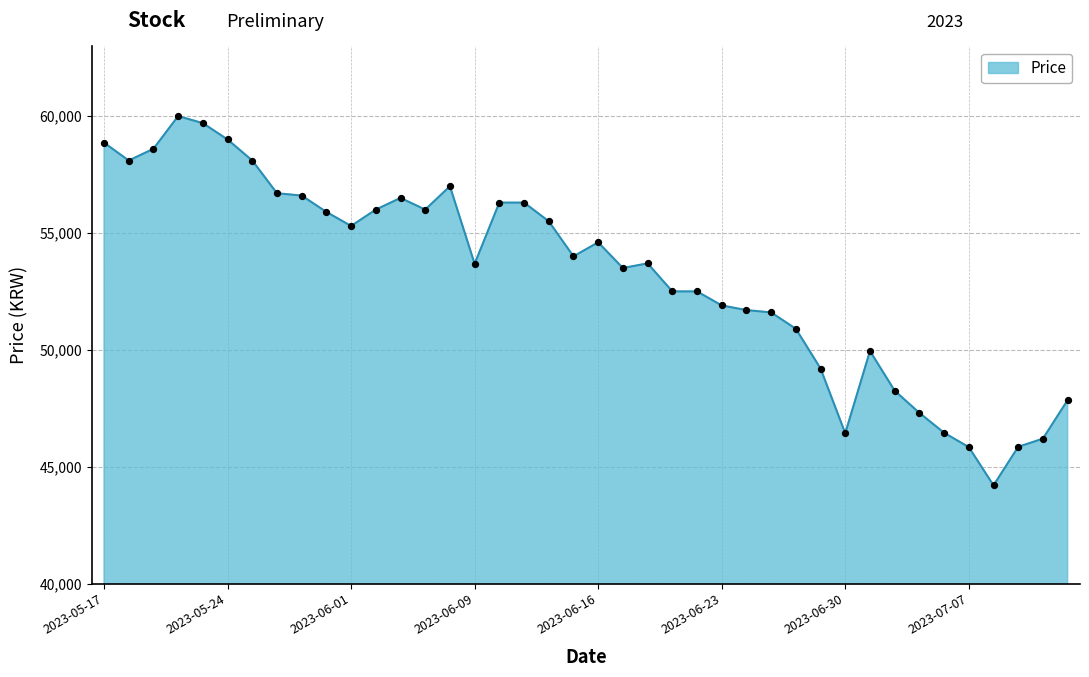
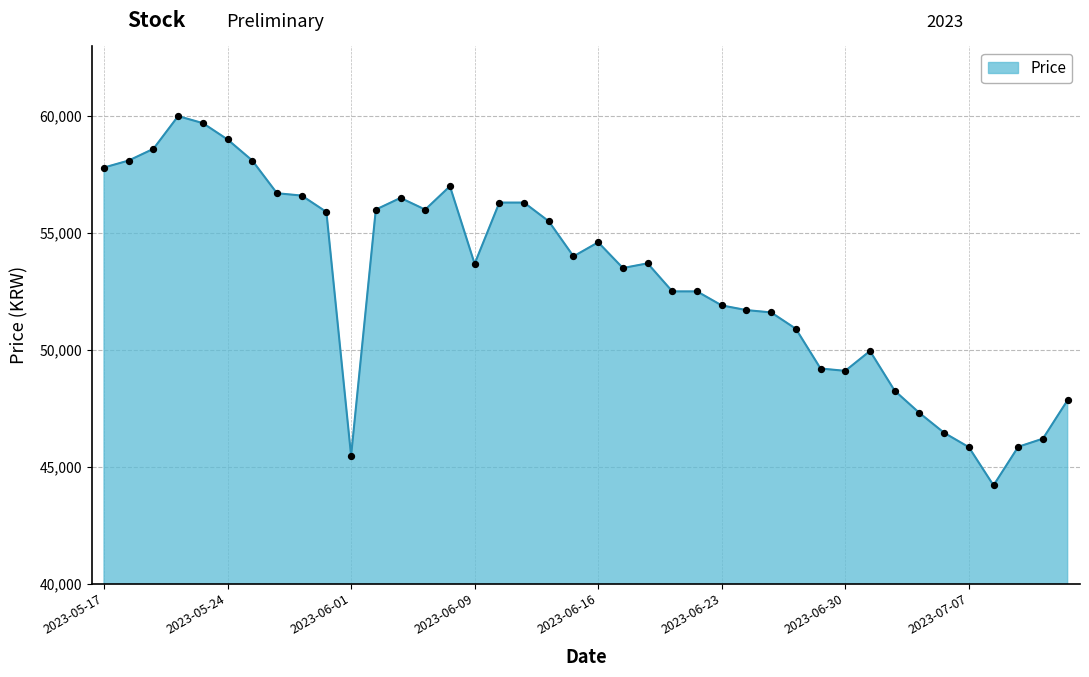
2023-05-17: 58,900 -> 57,800
2023-06-01: 55,300 -> 45,500
2023-06-30: 46,400 -> 49,100
